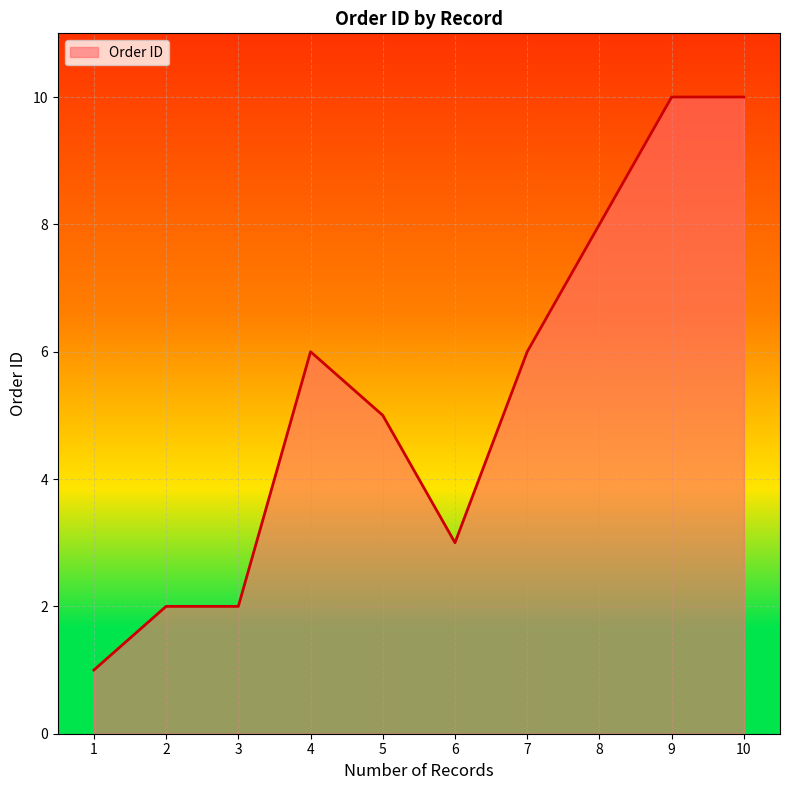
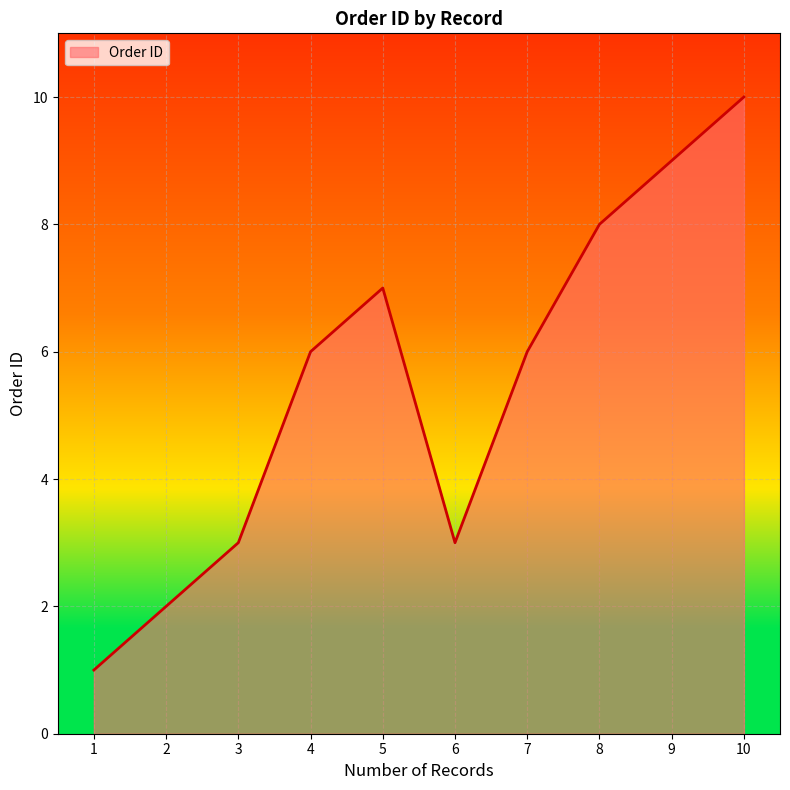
3: 2 -> 3
5: 5 -> 7
9: 10 -> 9
